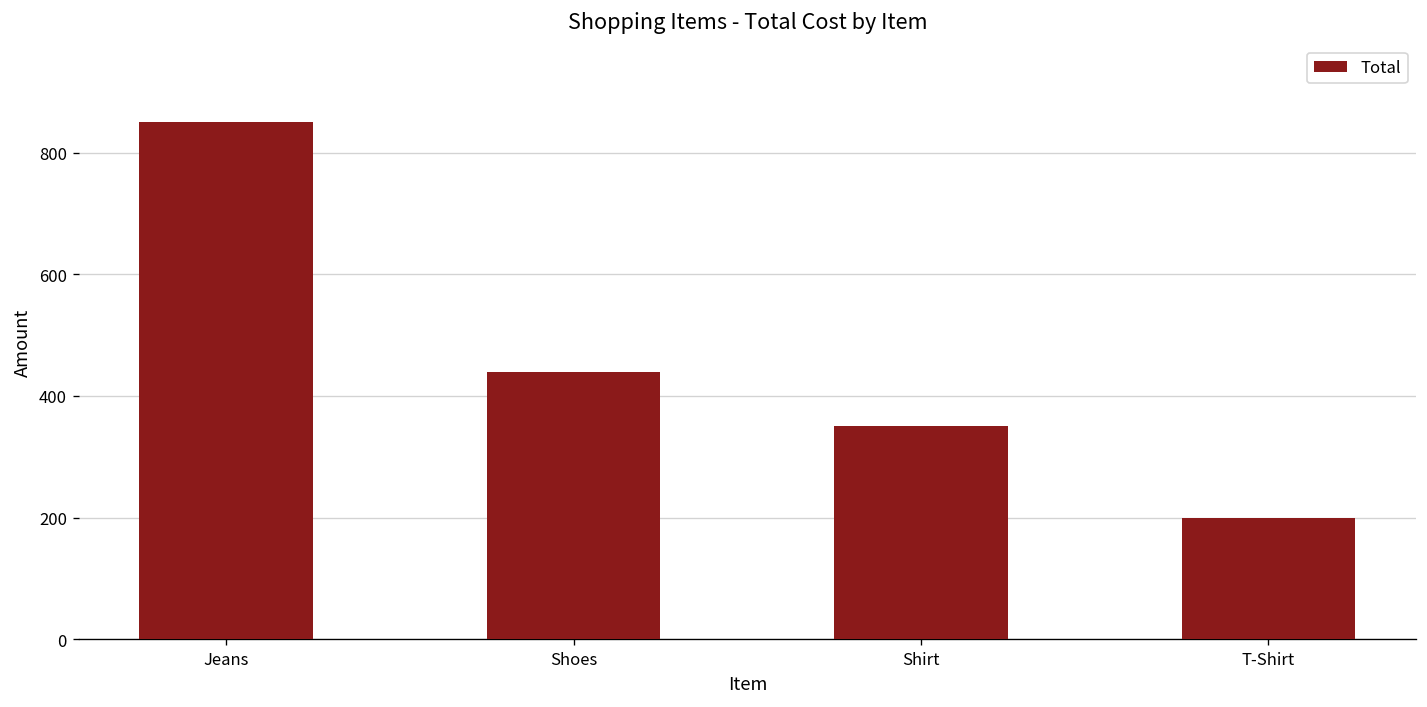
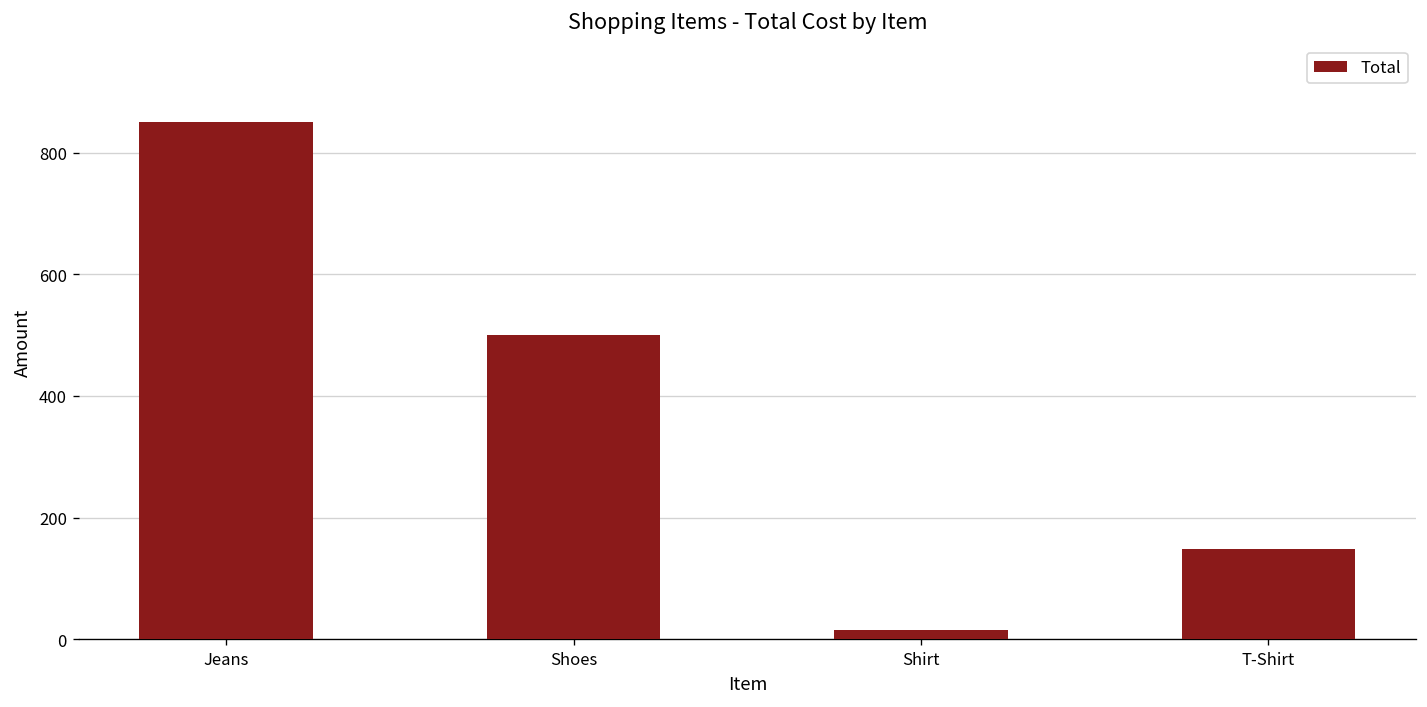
Shoes: 440 -> 500
Shirt: 350 -> 20
T-Shirt: 200 -> 150
